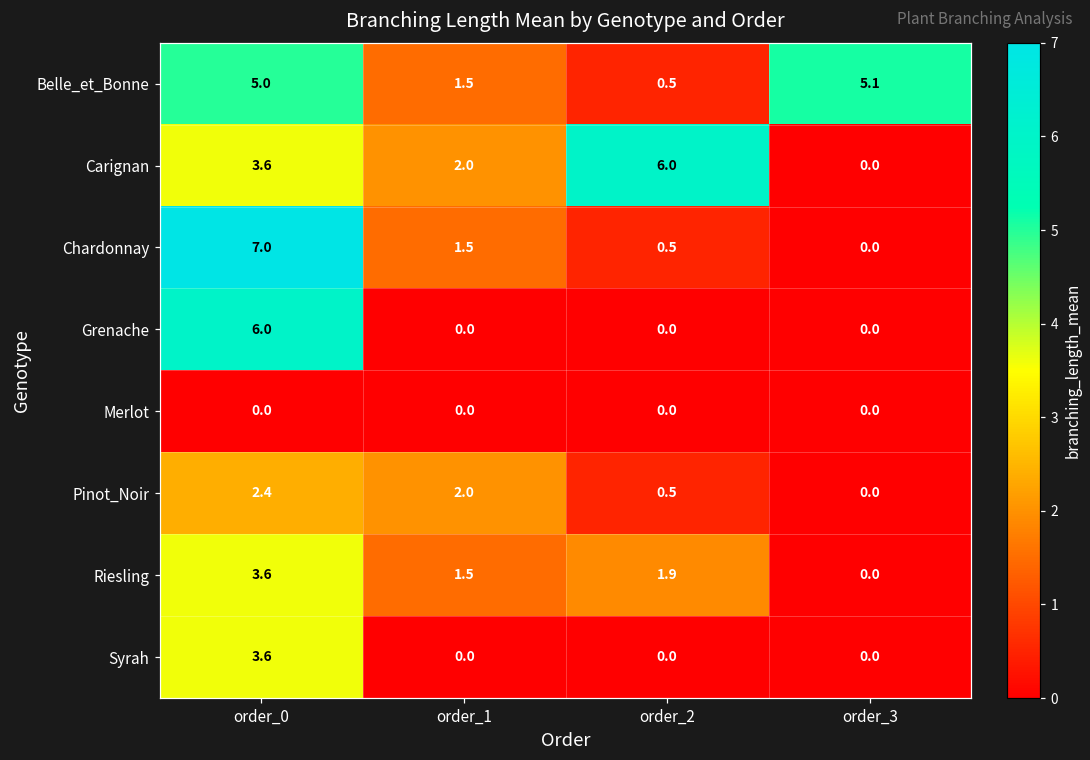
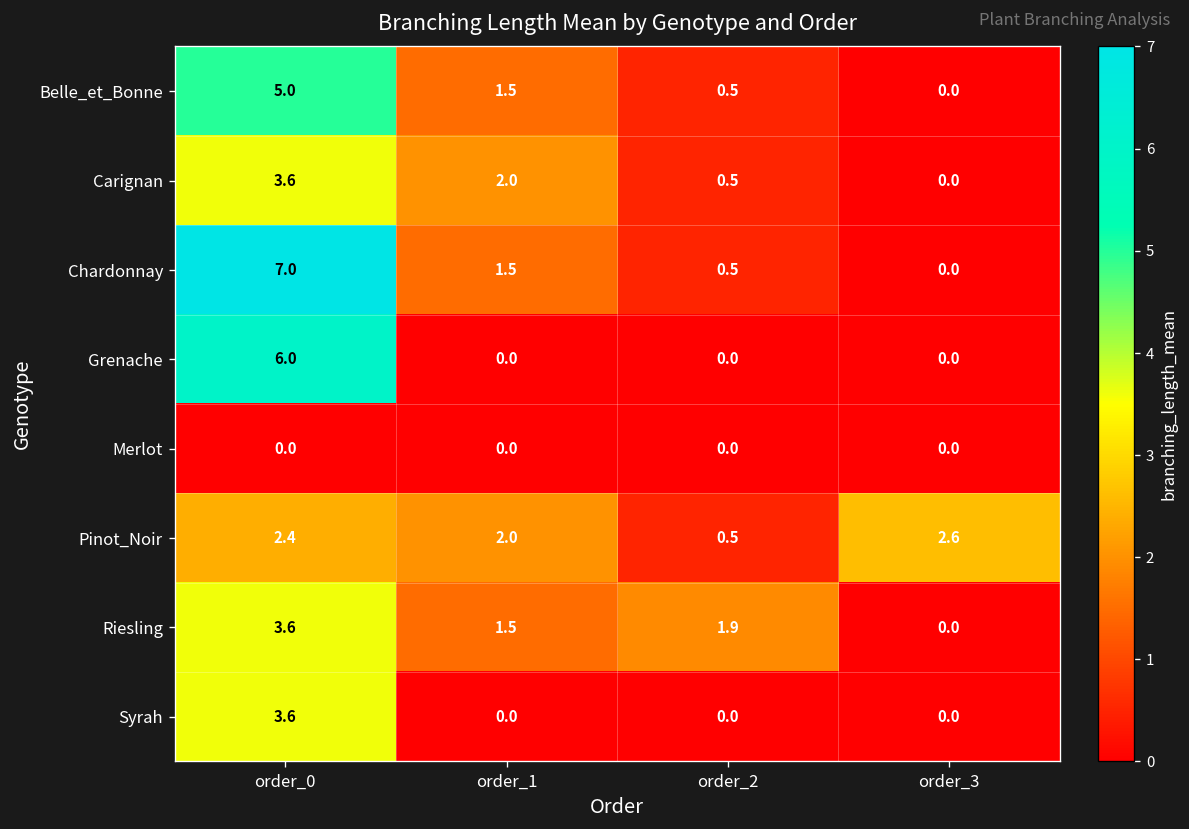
Belle_et_Bonne, order_3: 5.1 -> 0.0
Carignan, order_2: 6.0 -> 0.5
Pinot_Noir, order_3: 0.0 -> 2.6
